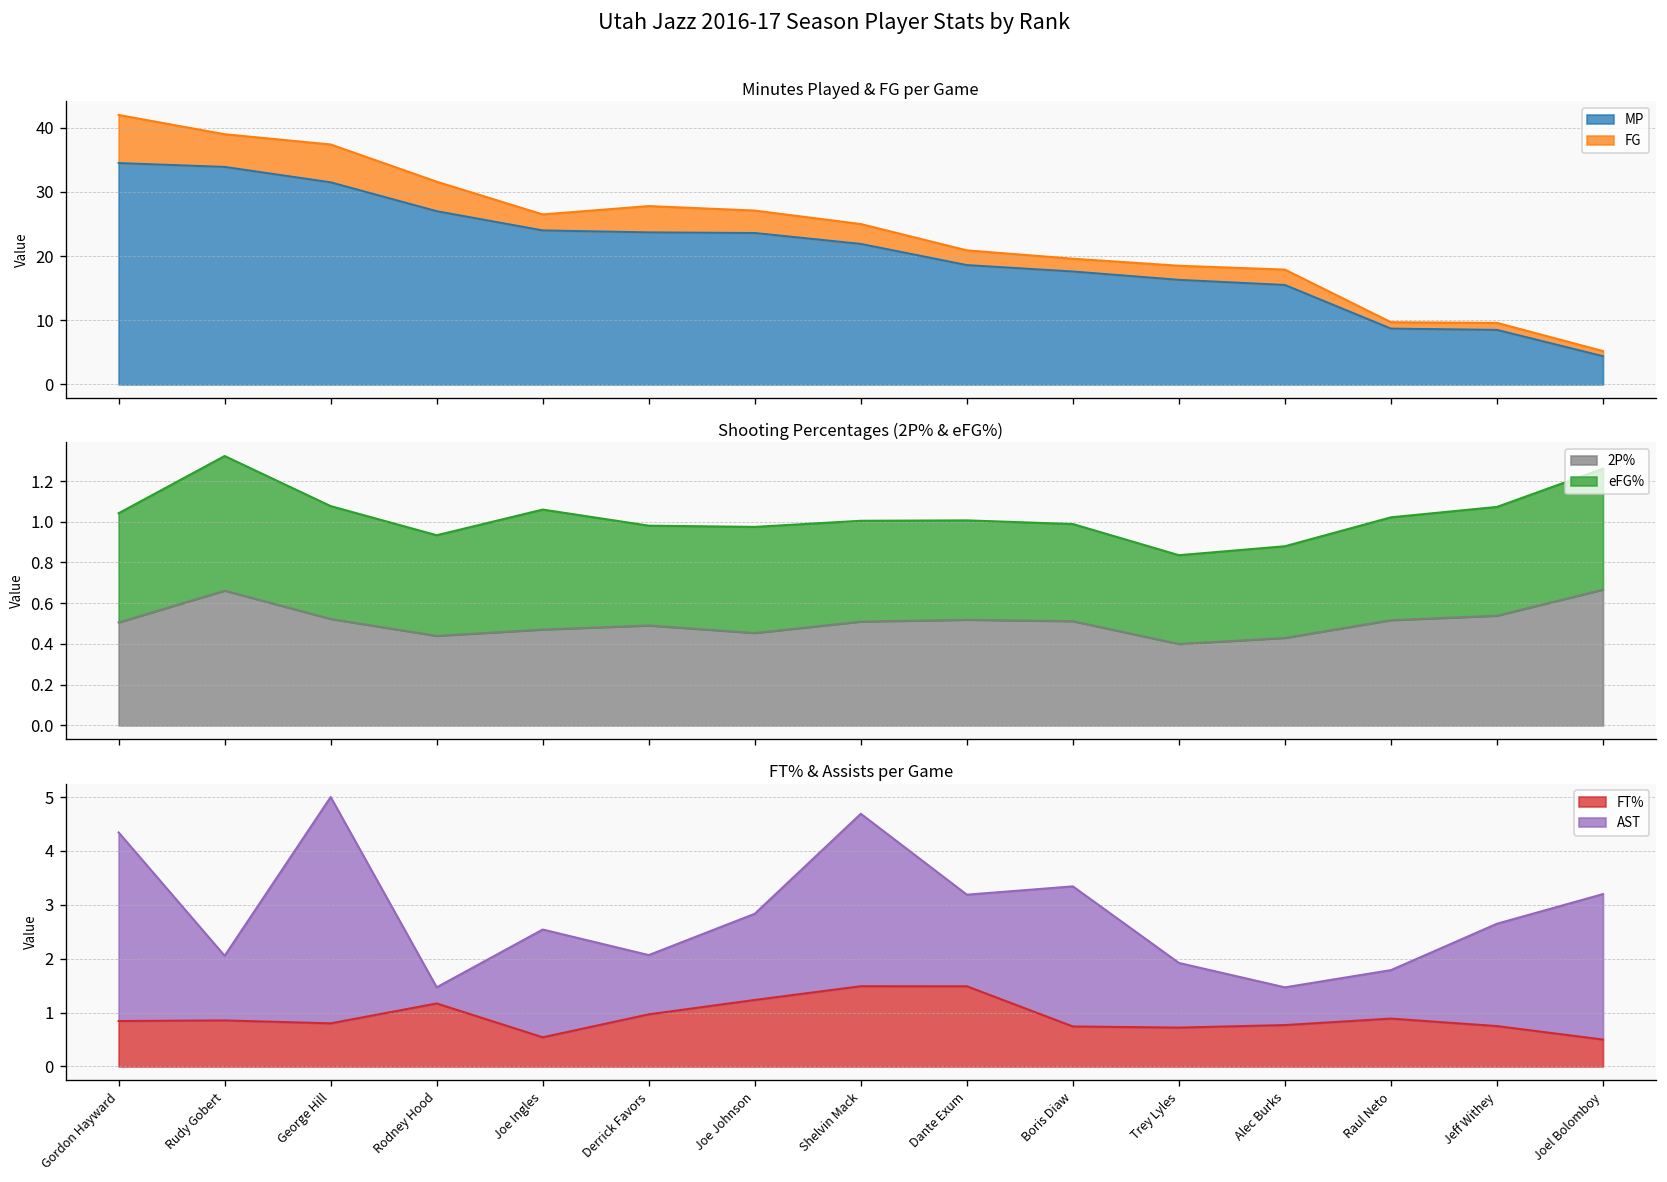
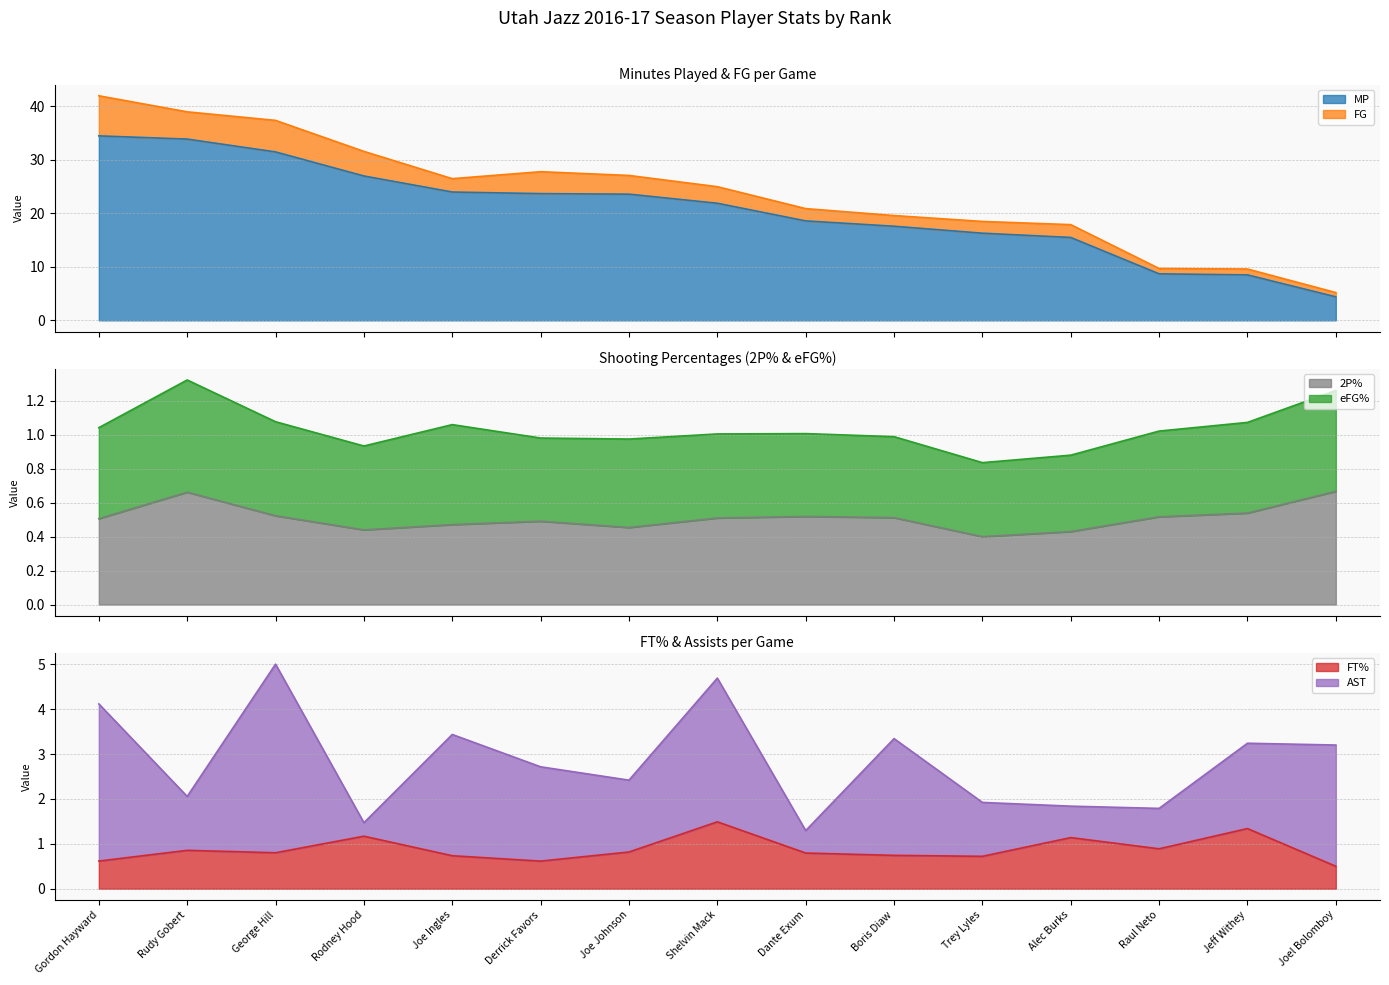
FT% & Assists per Game, FT%, Gordon Hayward: 0.8 -> 0.6
FT% & Assists per Game, FT%, Joe Ingles: 0.5 -> 0.7
FT% & Assists per Game, AST, Joe Ingles: 2.0 -> 2.7
FT% & Assists per Game, FT%, Derrick Favors: 1.0 -> 0.6
FT% & Assists per Game, AST, Derrick Favors: 1.1 -> 2.1
FT% & Assists per Game, FT%, Joe Johnson: 1.2 -> 0.8
FT% & Assists per Game, FT%, Dante Exum: 1.5 -> 0.8
FT% & Assists per Game, AST, Dante Exum: 1.7 -> 0.5
FT% & Assists per Game, FT%, Alec Burks: 0.8 -> 1.1
FT% & Assists per Game, FT%, Jeff Withey: 0.8 -> 1.3
